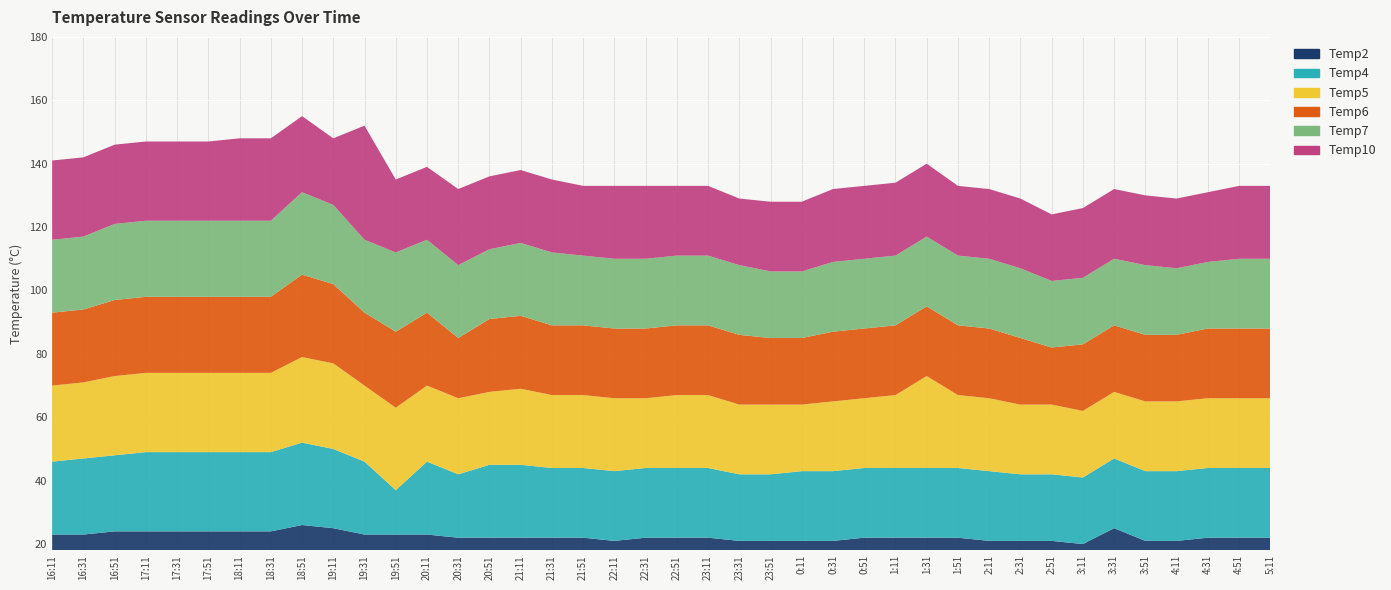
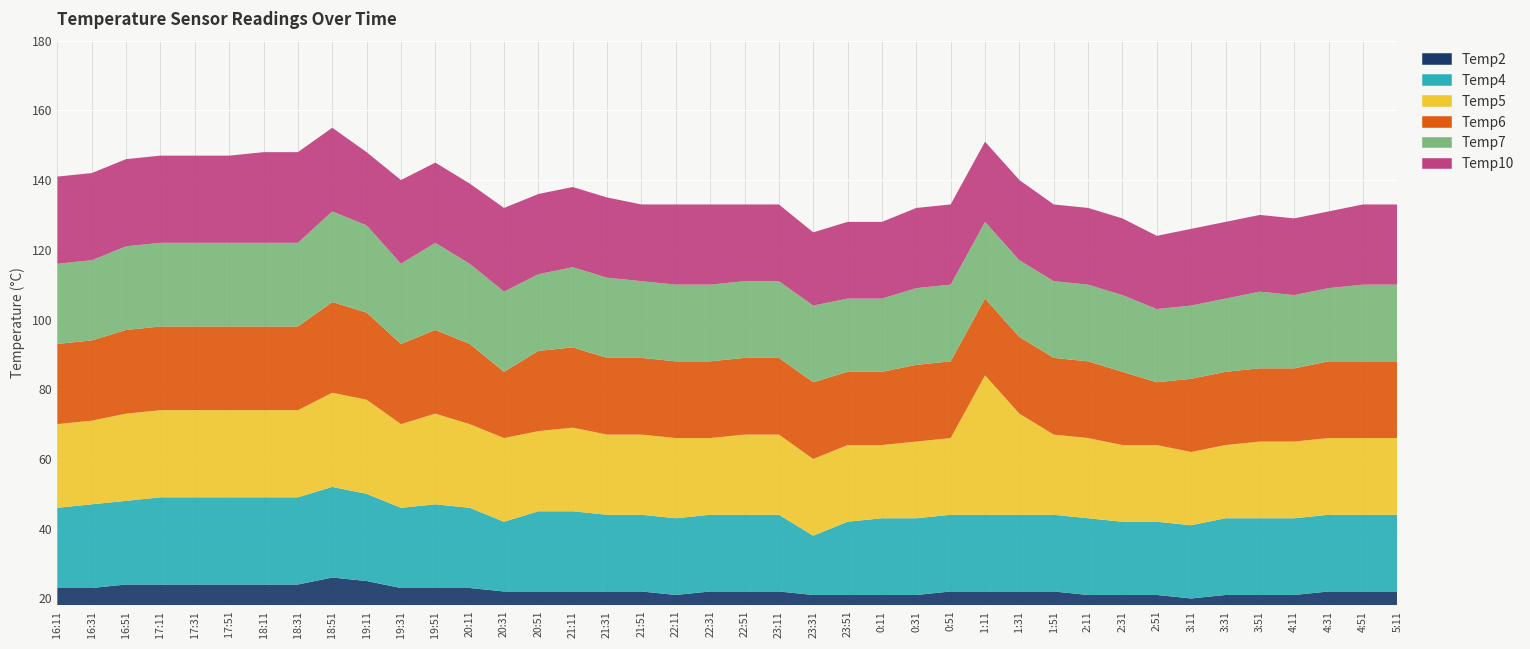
Temp10, 19:31: 36 -> 24
Temp4, 19:51: 14 -> 24
Temp4, 23:31: 21 -> 17
Temp5, 1:11: 23 -> 40
Temp2, 3:31: 25 -> 21
